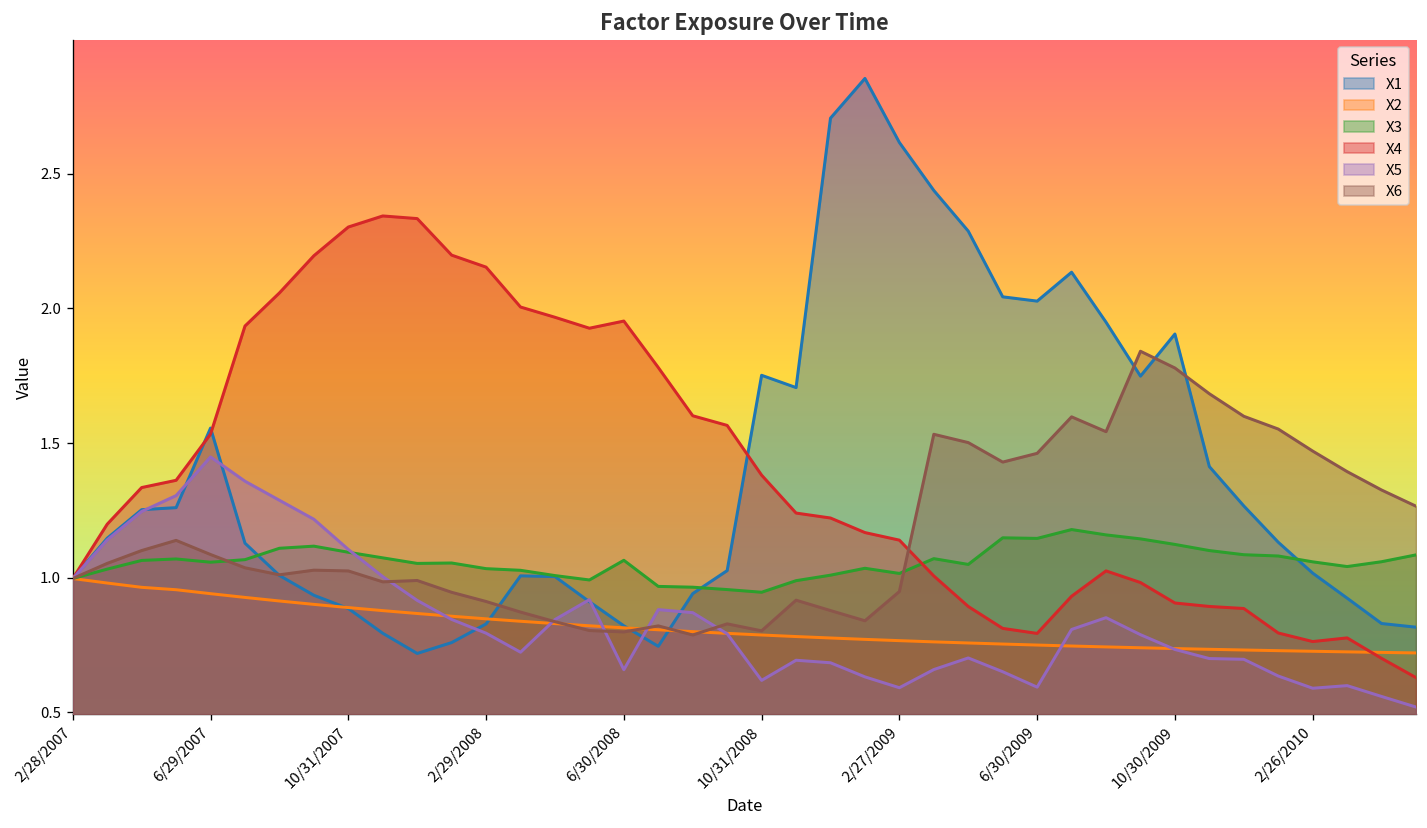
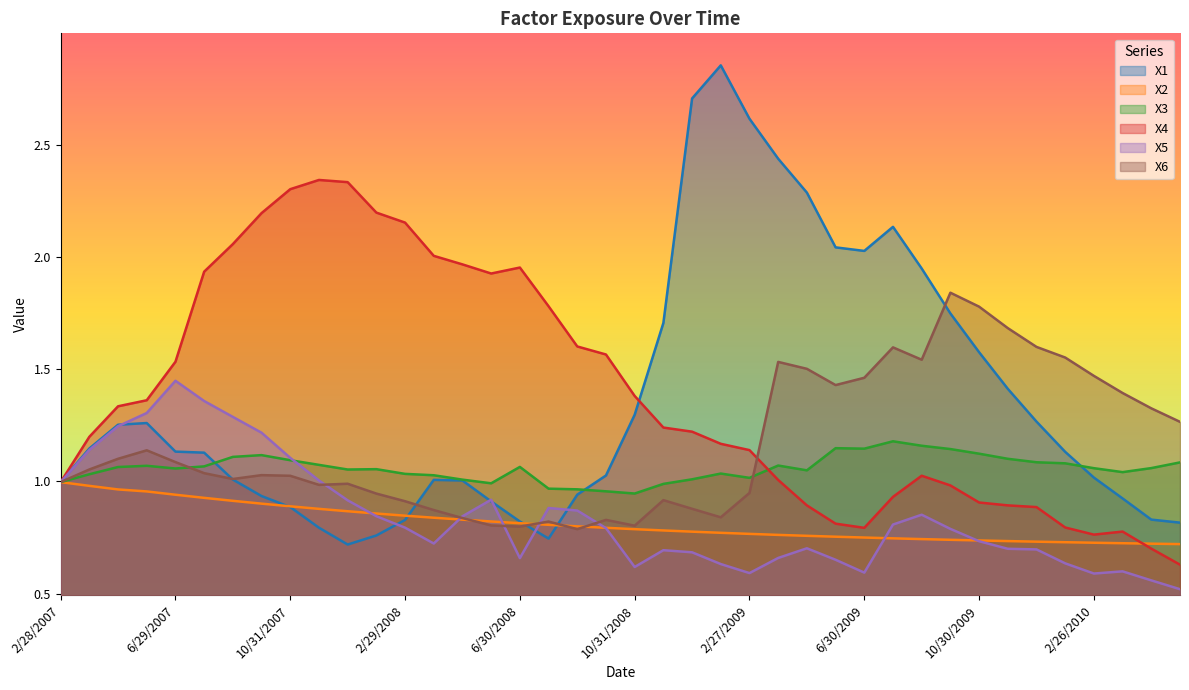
X1, 6/29/2007: 1.56 -> 1.13
X1, 10/31/2008: 1.75 -> 1.30
X1, 10/30/2009: 1.91 -> 1.58
